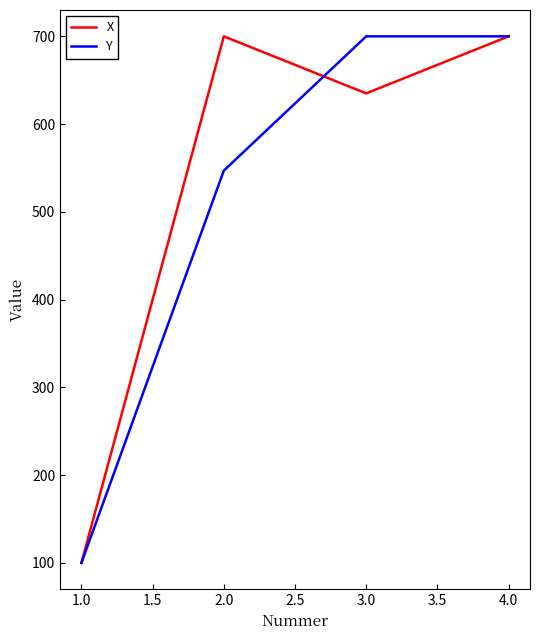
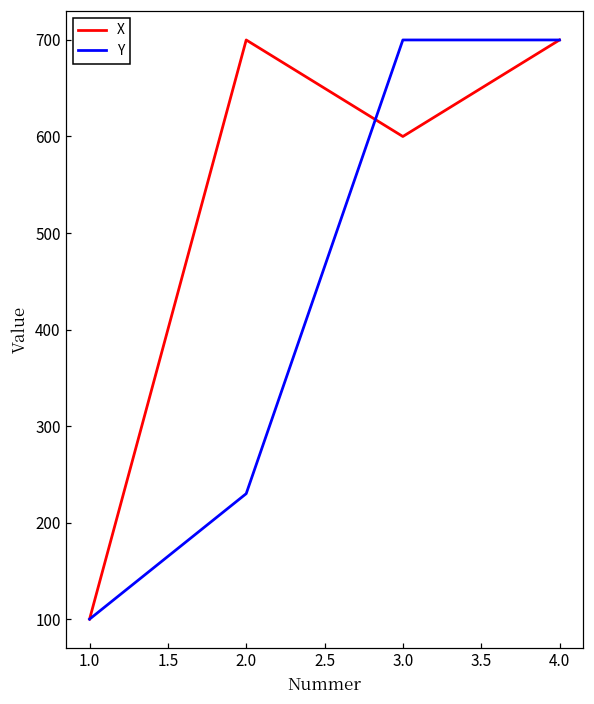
Y, 2.0: 550 -> 230
X, 3.0: 640 -> 600
